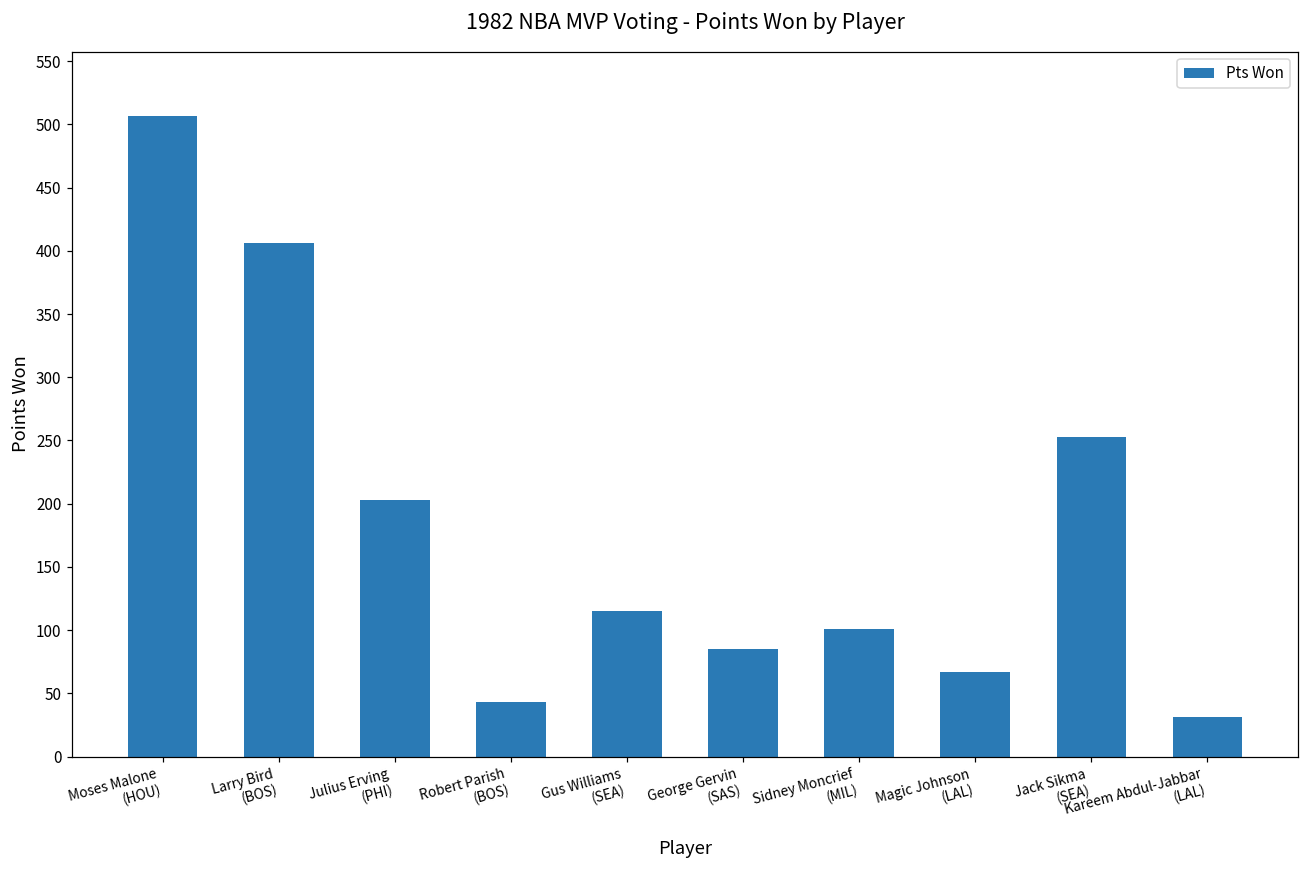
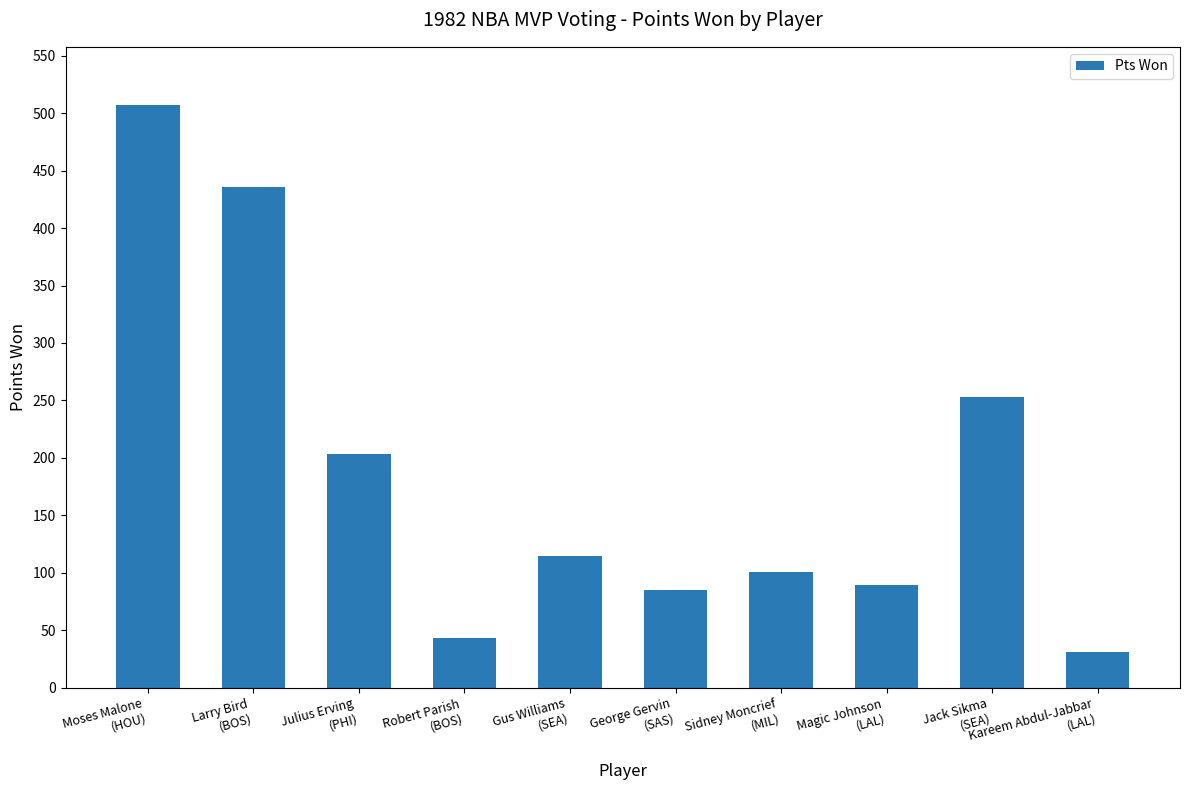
Larry Bird (BOS): 406 -> 435
Magic Johnson (LAL): 67 -> 89
